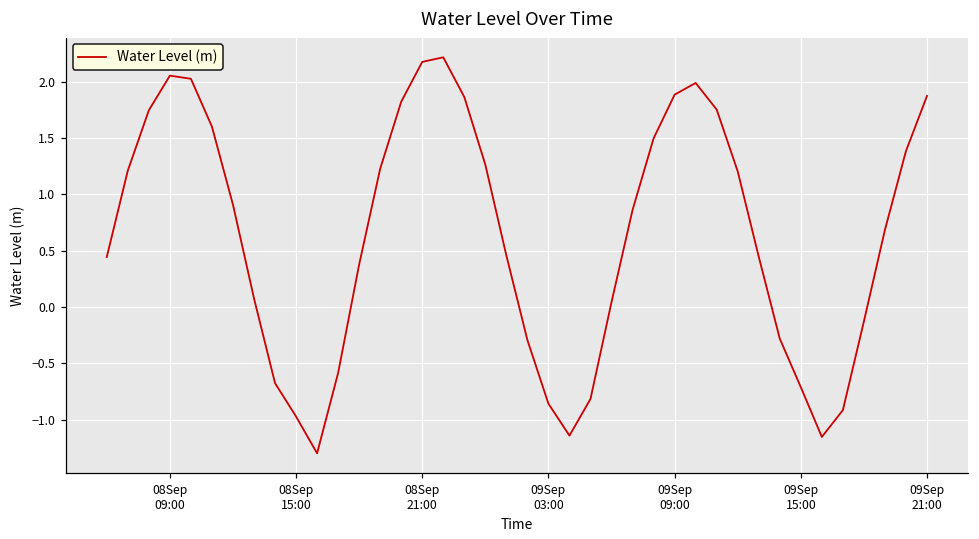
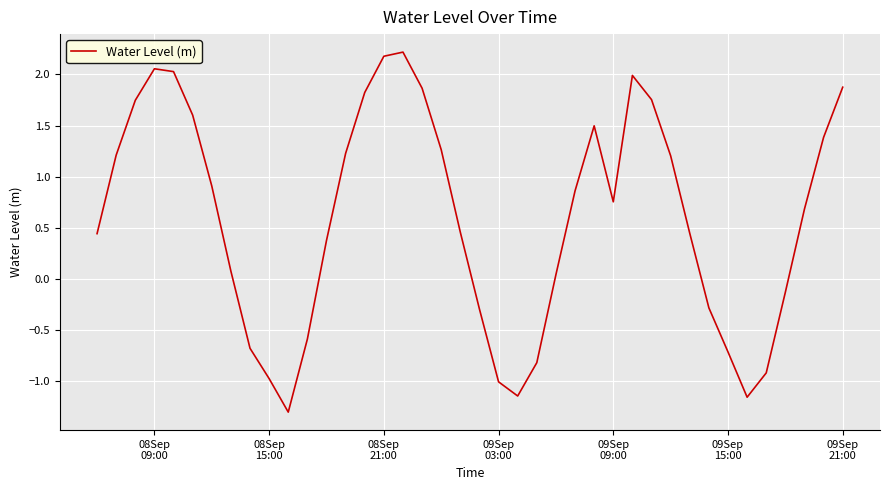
09Sep 03:00: -0.86 -> -1.00
09Sep 09:00: 1.89 -> 0.76
